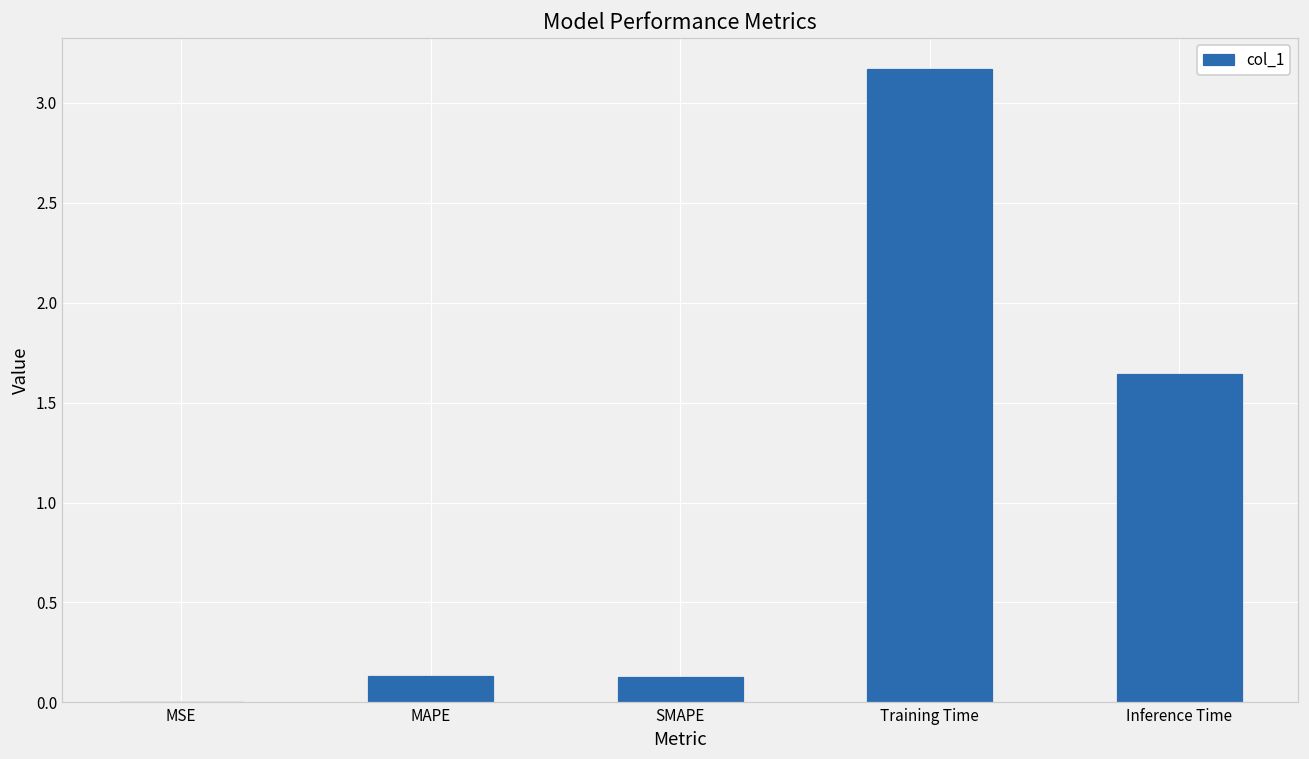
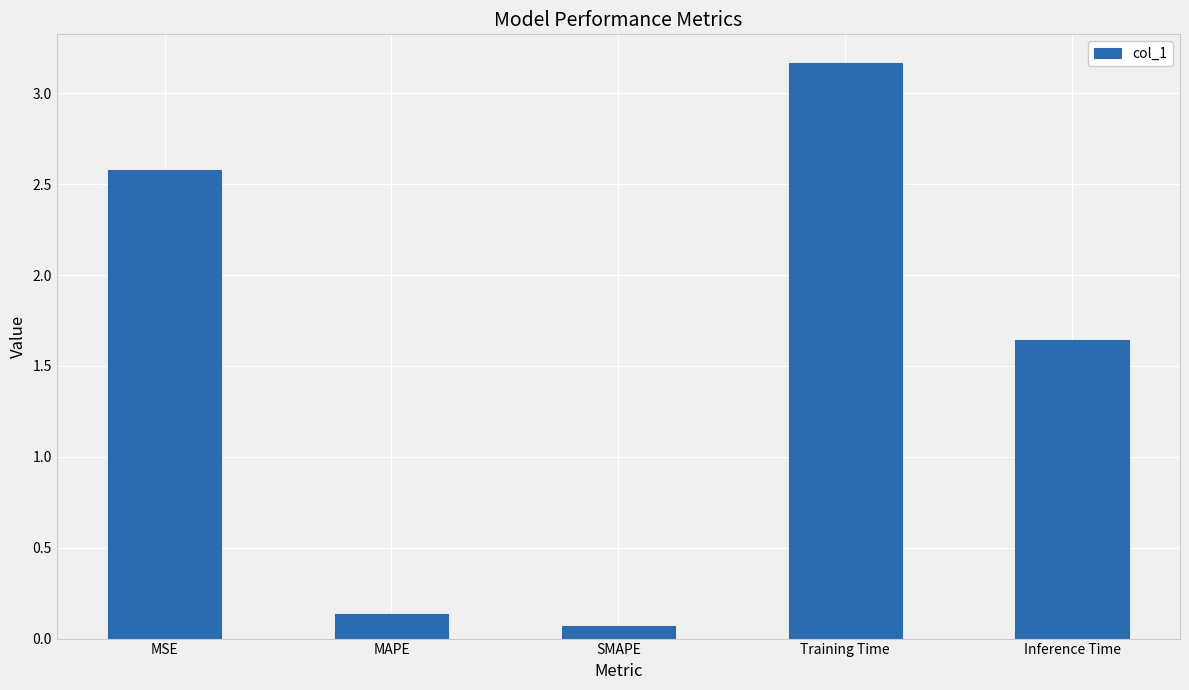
MSE: 0.00 -> 2.58
SMAPE: 0.13 -> 0.07
